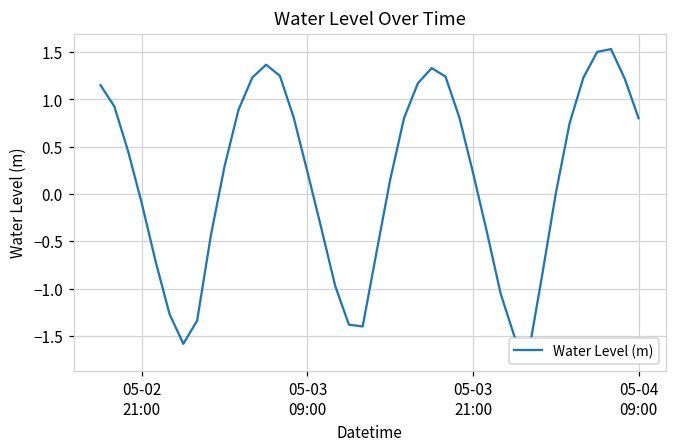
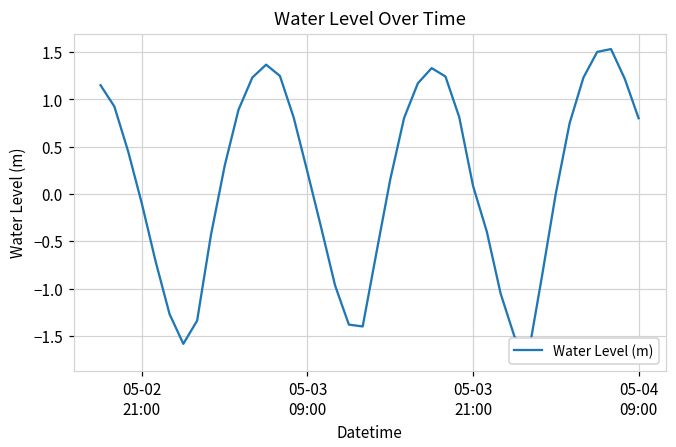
05-03 21:00: 0.2 -> 0.1
